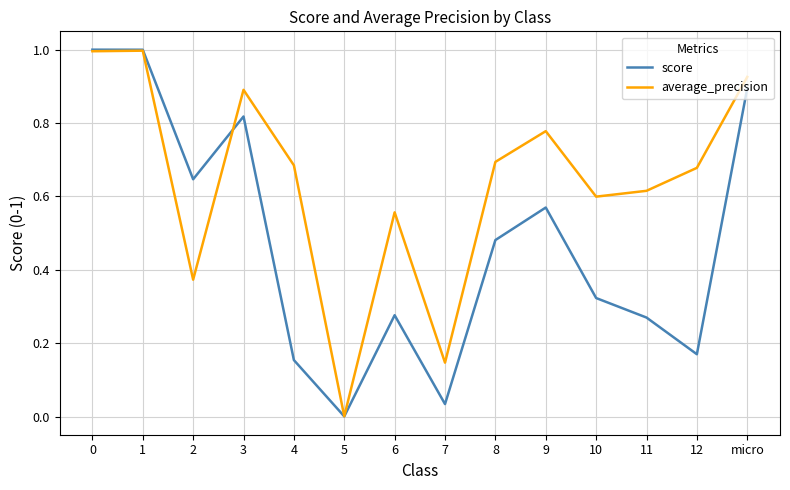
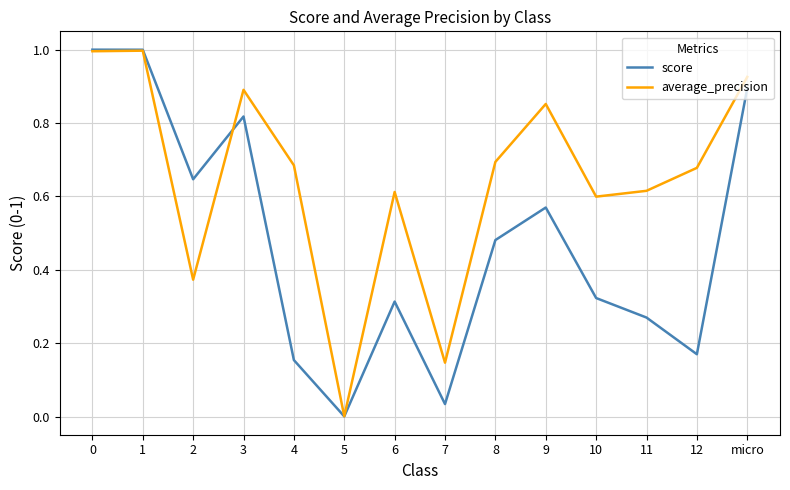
score, 6: 0.28 -> 0.31
average_precision, 6: 0.56 -> 0.61
average_precision, 9: 0.78 -> 0.85
